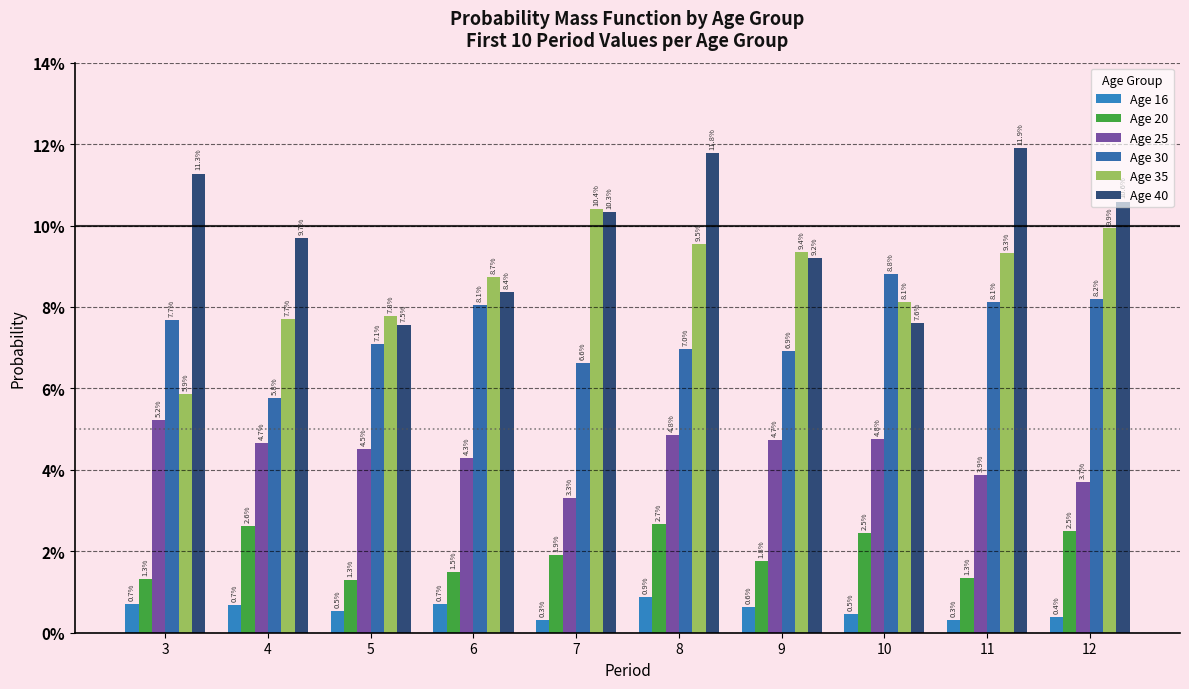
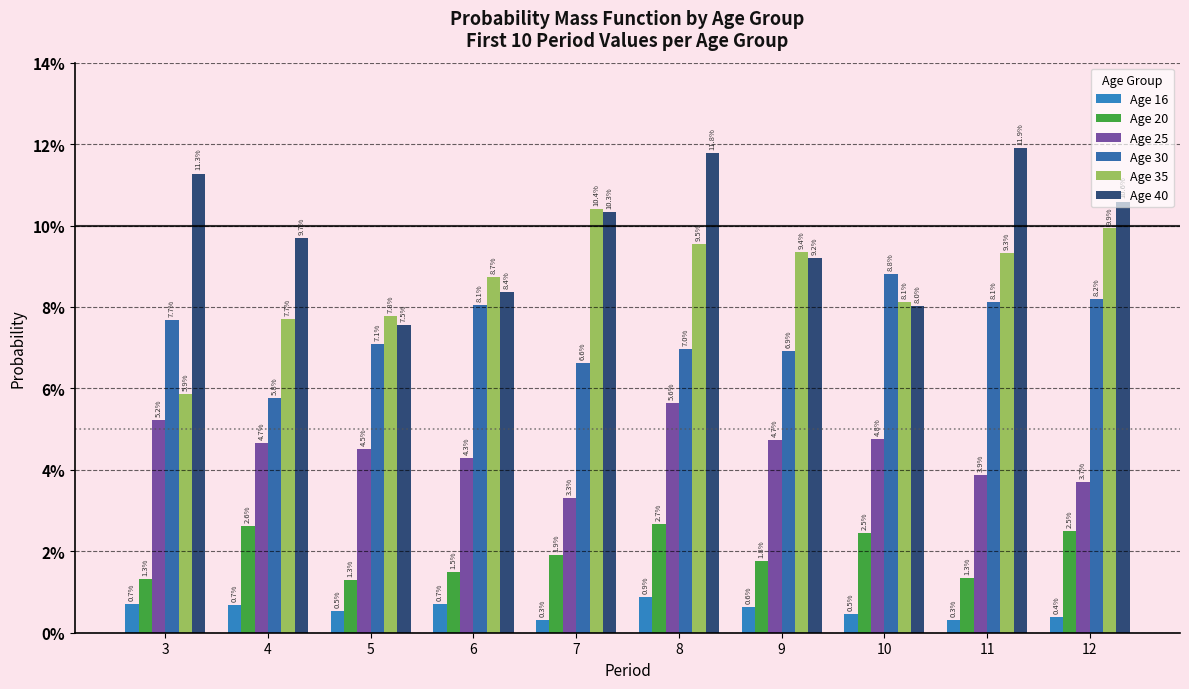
Age 25, 8: 4.8% -> 5.6%
Age 40, 10: 7.6% -> 8.0%
